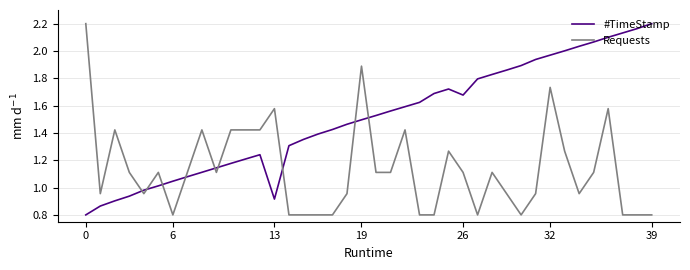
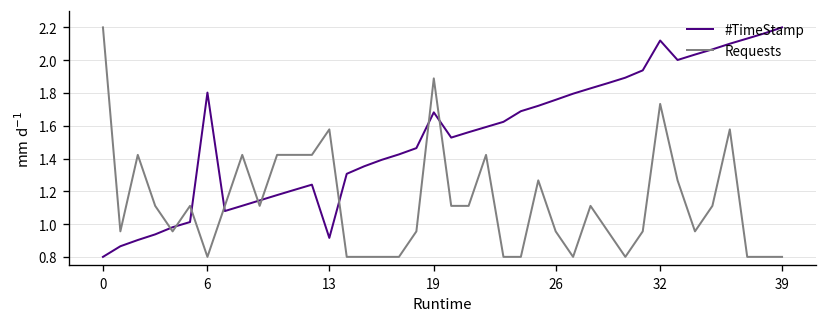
#TimeStamp, 6: 1.05 -> 1.80
#TimeStamp, 19: 1.50 -> 1.68
#TimeStamp, 26: 1.68 -> 1.76
Requests, 26: 1.11 -> 0.96
#TimeStamp, 32: 1.97 -> 2.12
